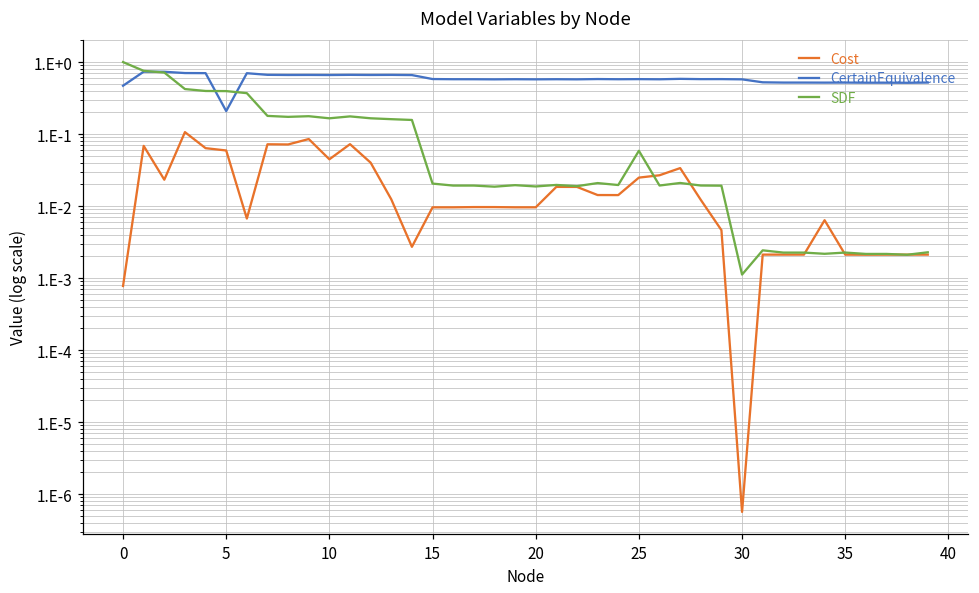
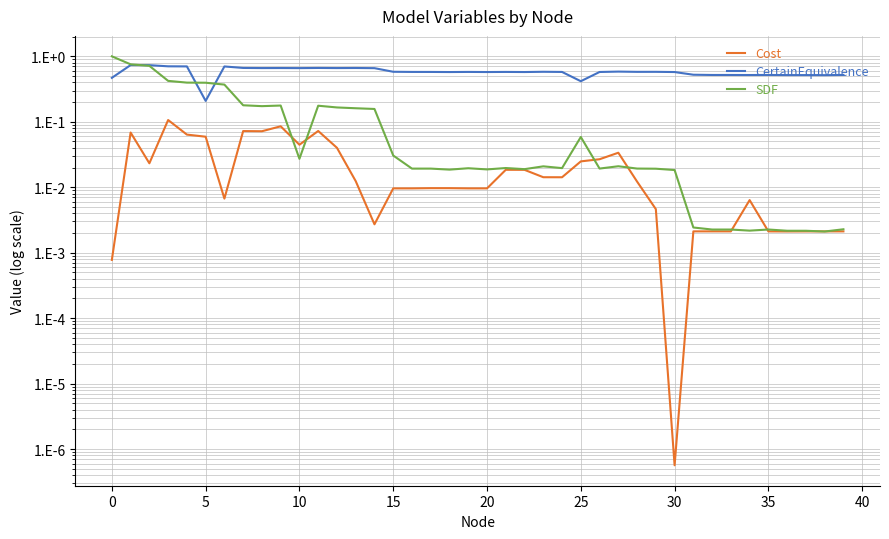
SDF, 10: 0.17 -> 0.027
SDF, 15: 0.021 -> 0.03
CertainEquivalence, 25: 0.6 -> 0.4
SDF, 30: 0.0011 -> 0.018
